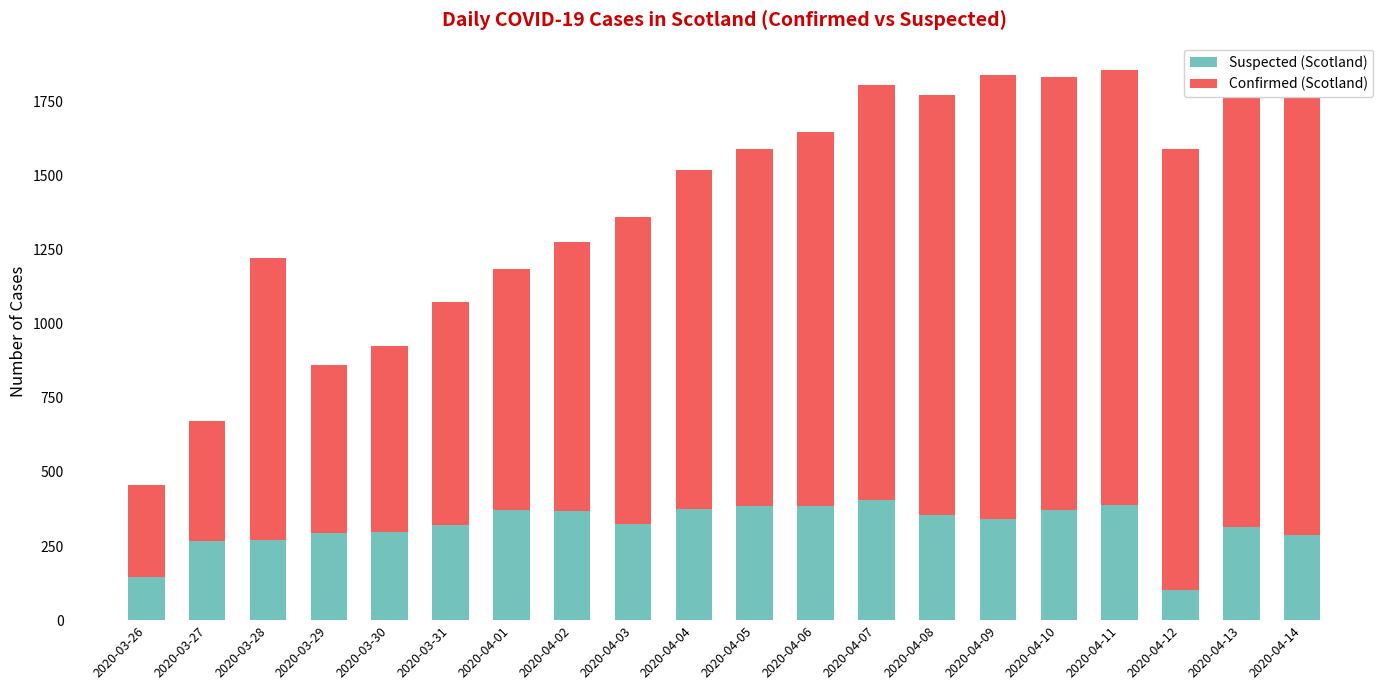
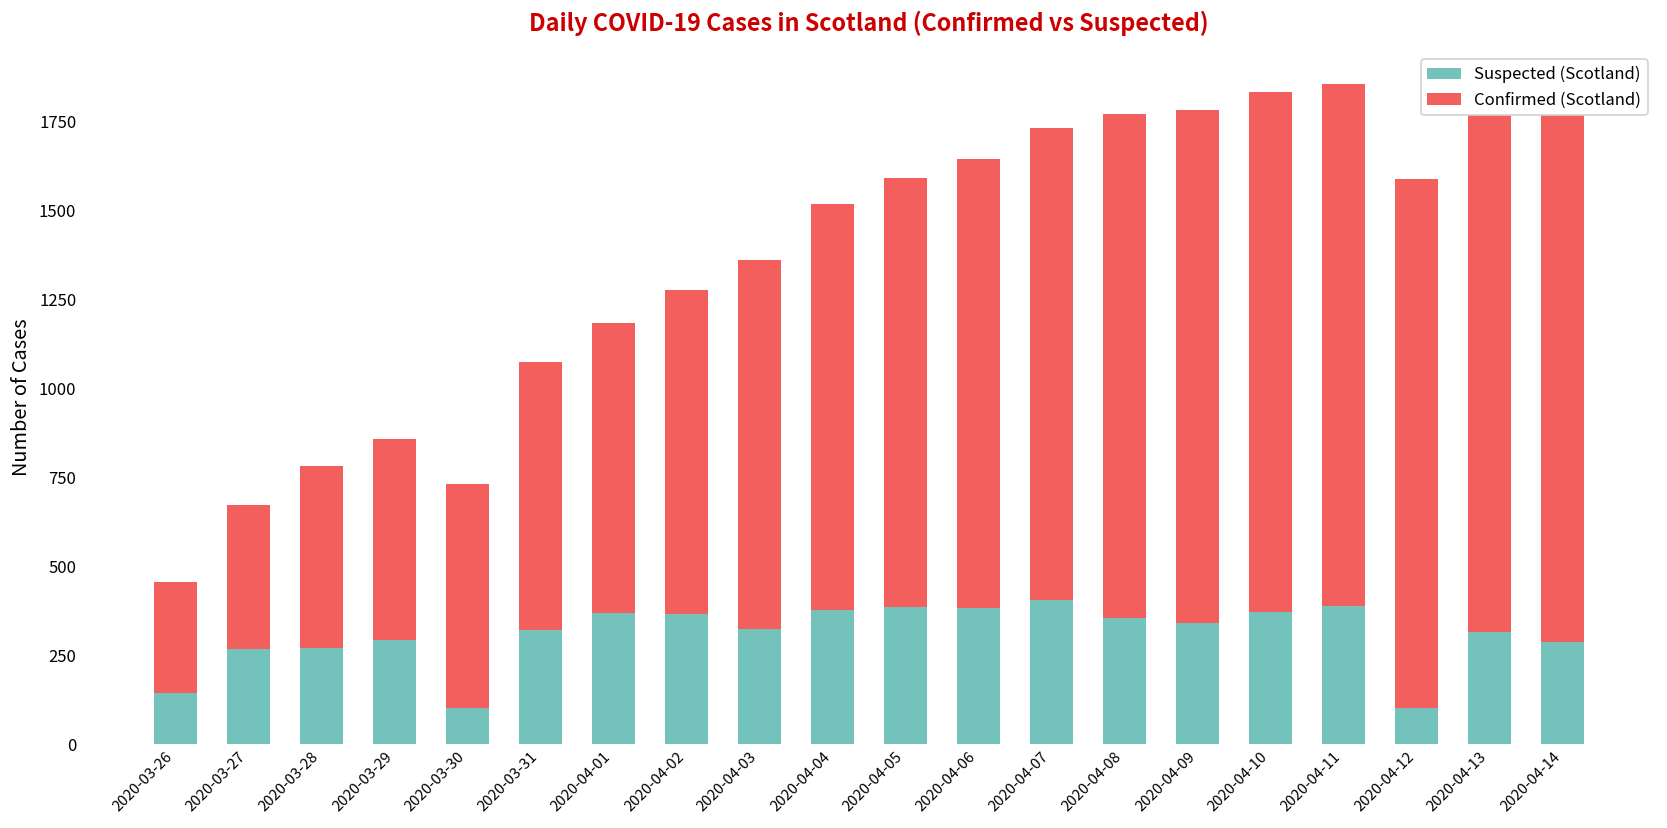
Confirmed (Scotland), 2020-03-28: 950 -> 510
Suspected (Scotland), 2020-03-30: 300 -> 100
Confirmed (Scotland), 2020-04-07: 1400 -> 1330
Confirmed (Scotland), 2020-04-09: 1500 -> 1440
